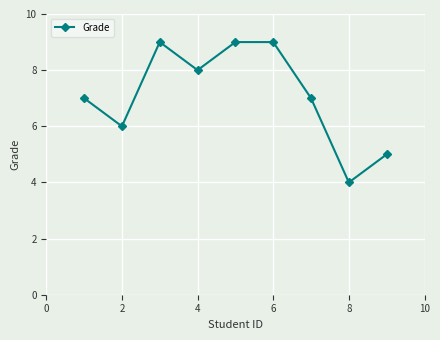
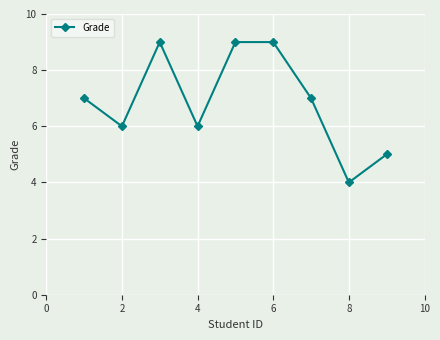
4: 8 -> 6
